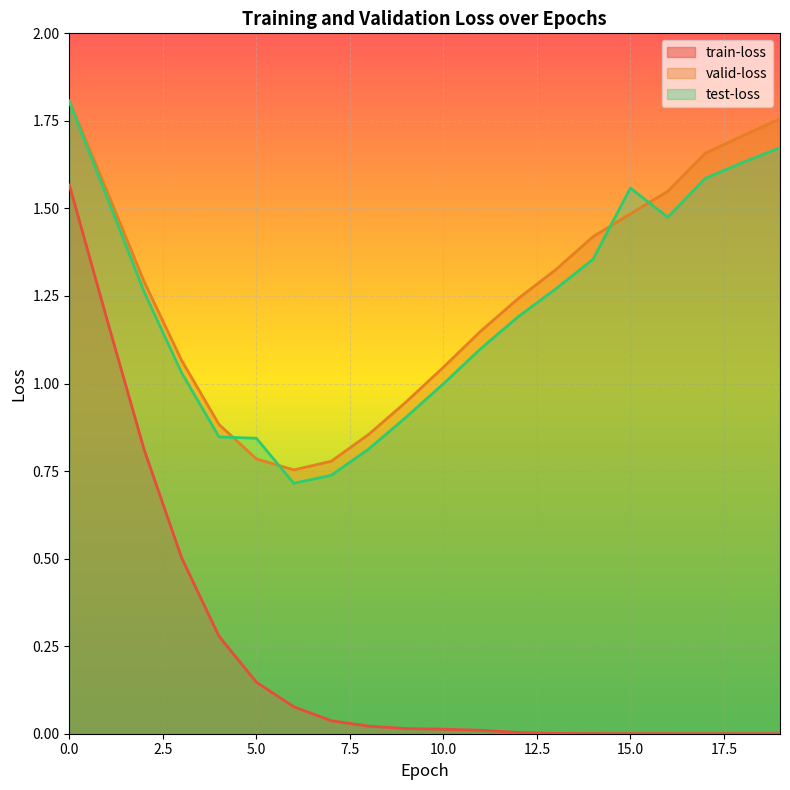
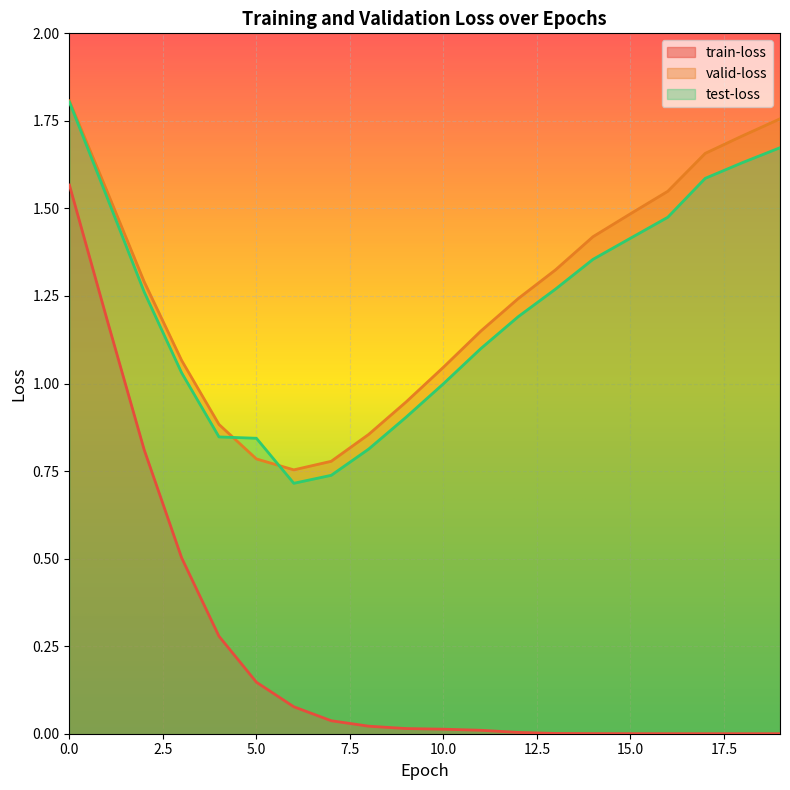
test-loss, 15.0: 1.56 -> 1.41
